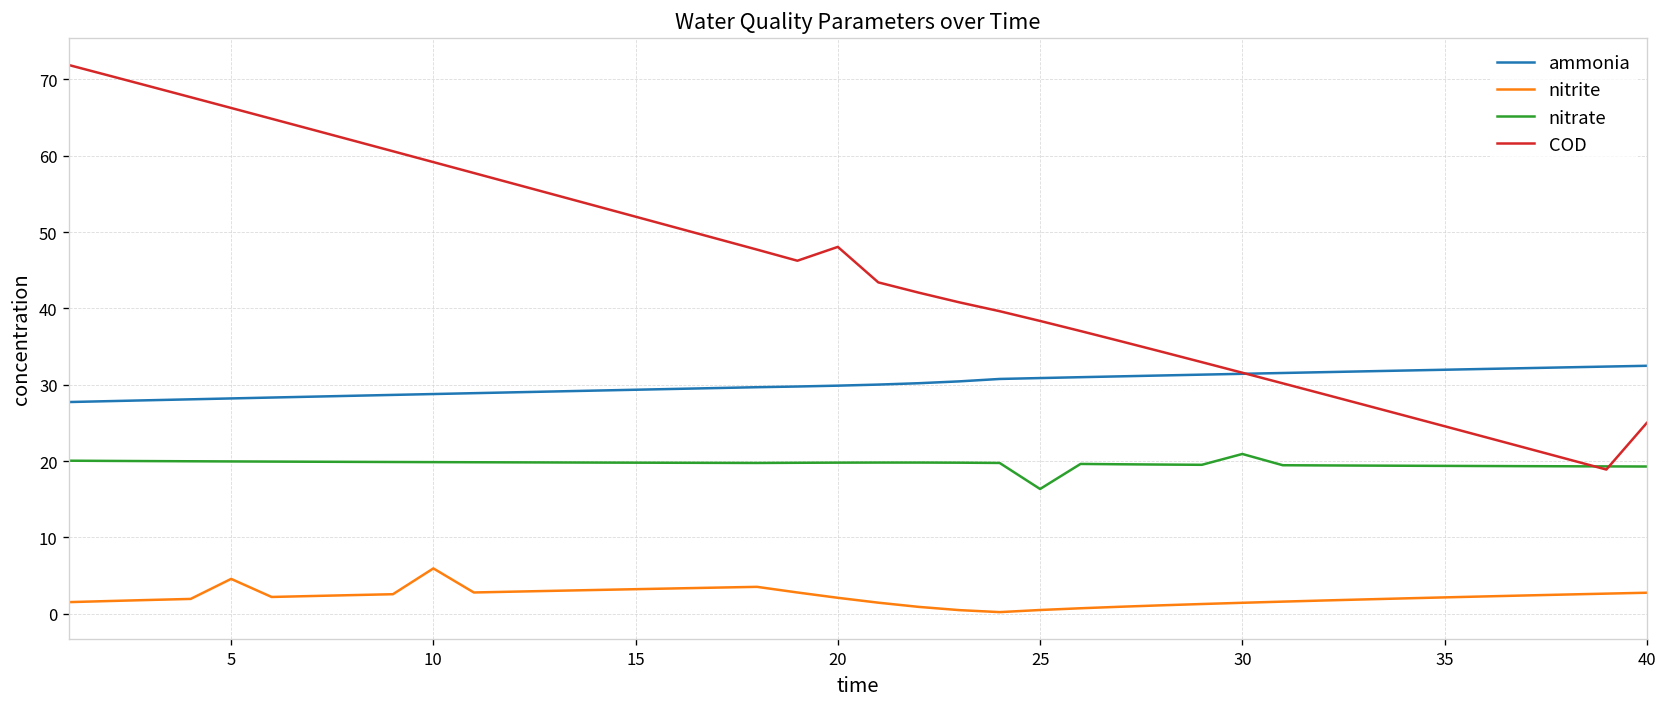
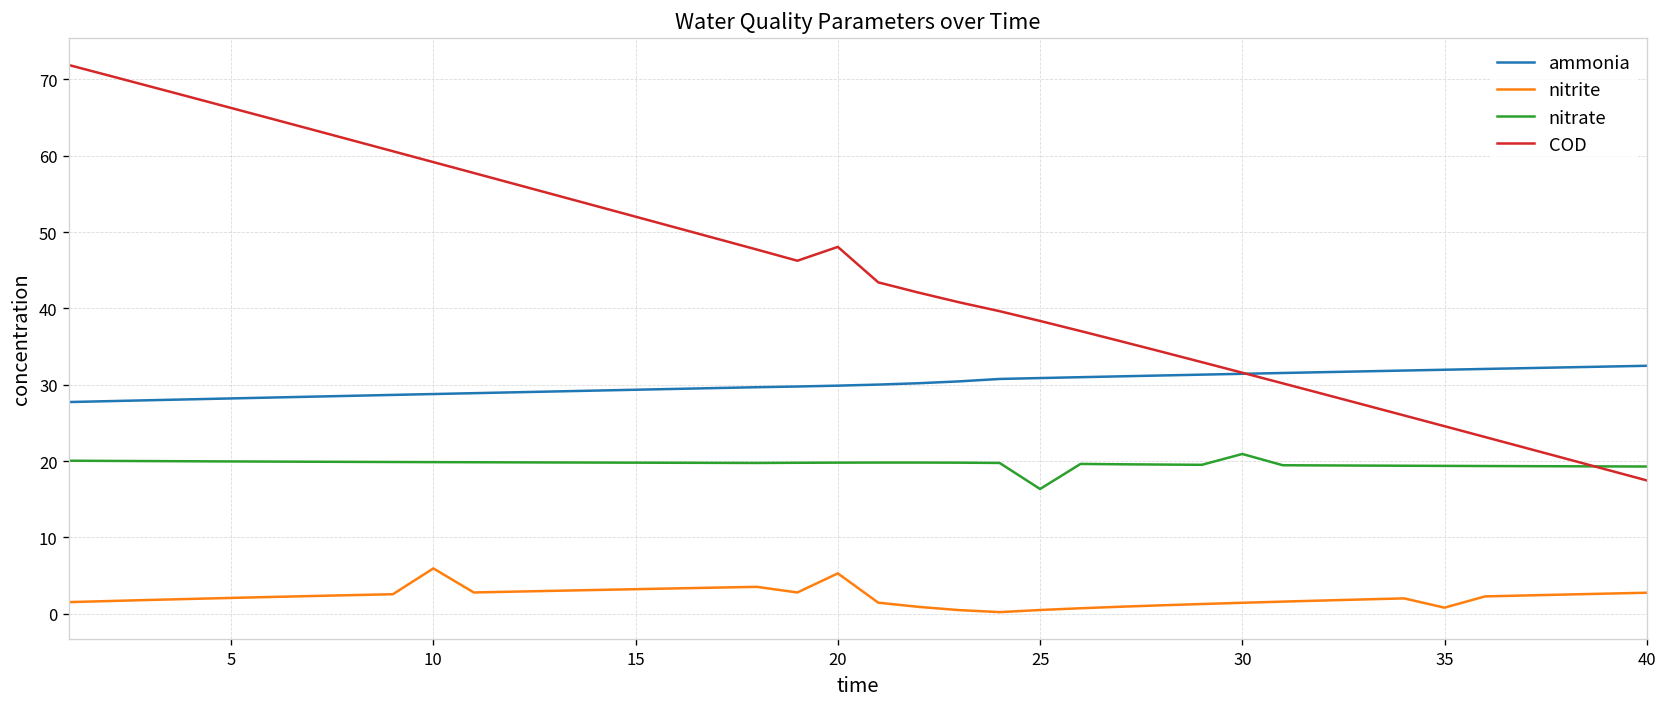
nitrite, 5: 5 -> 2
nitrite, 20: 2 -> 5
nitrite, 35: 2 -> 1
COD, 40: 25 -> 17
